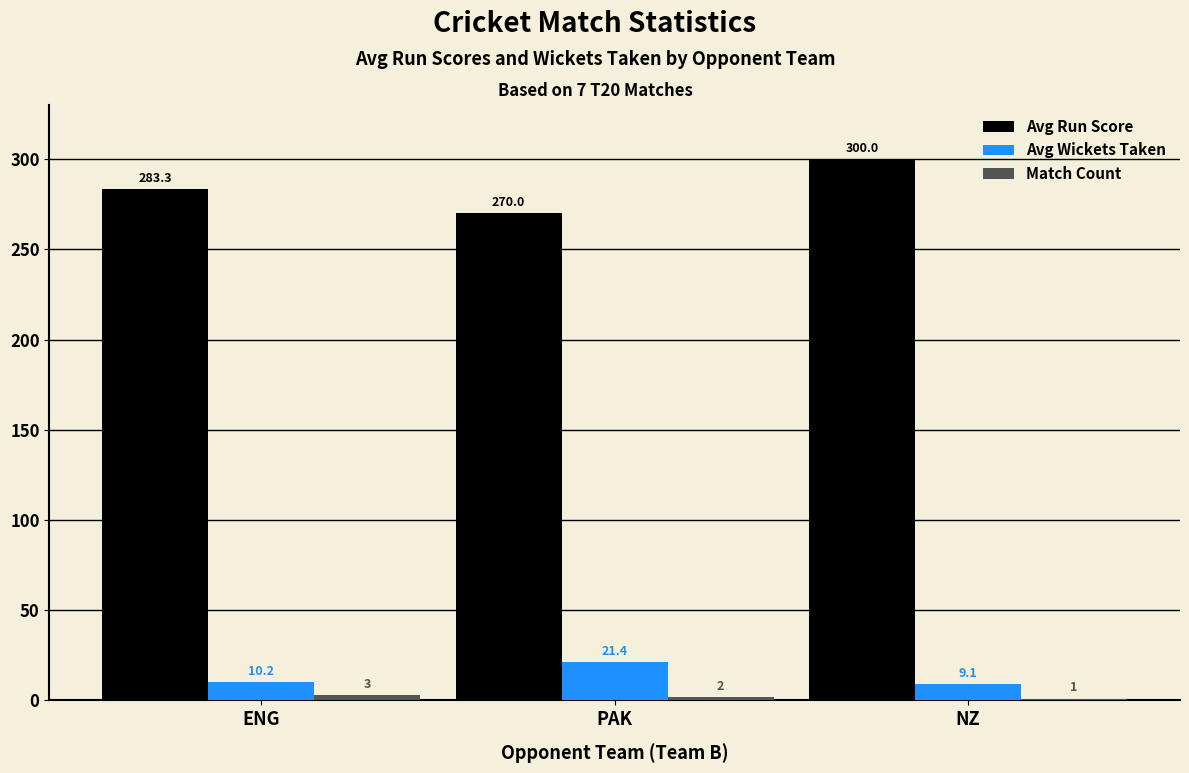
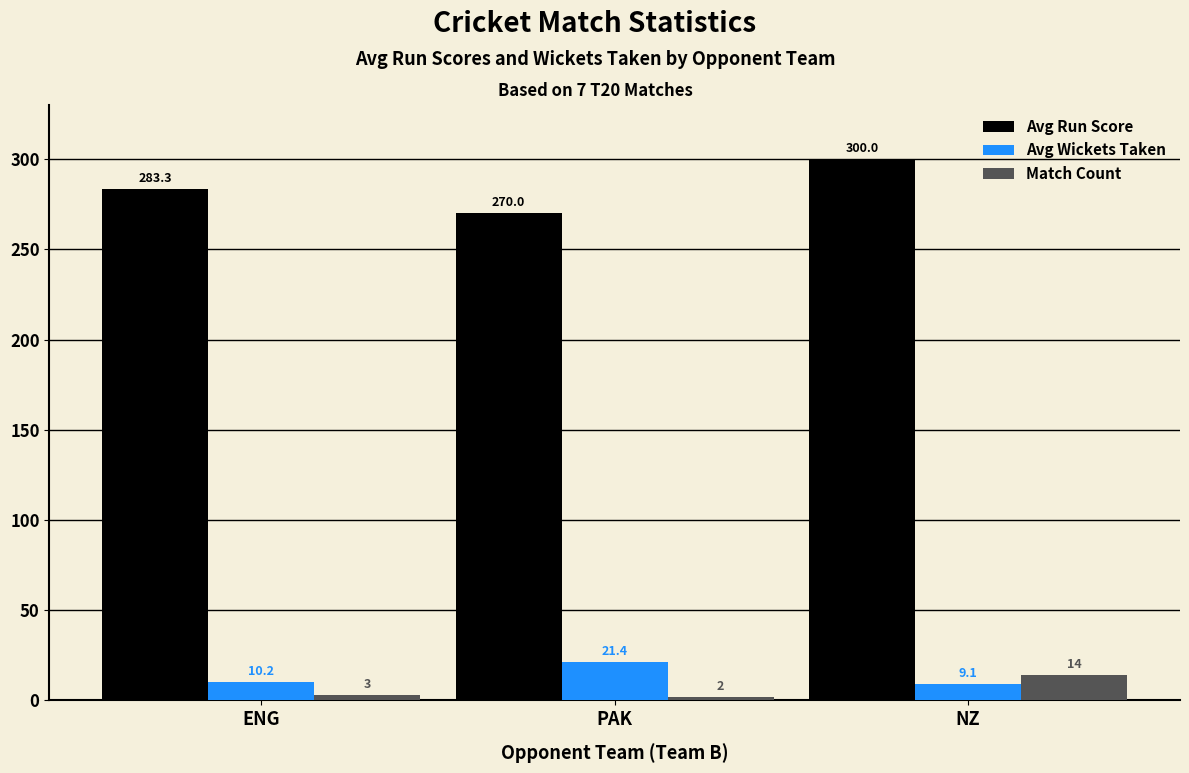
Match Count, NZ: 1 -> 14
